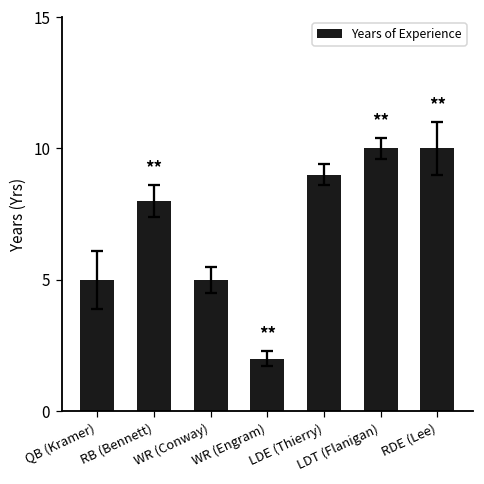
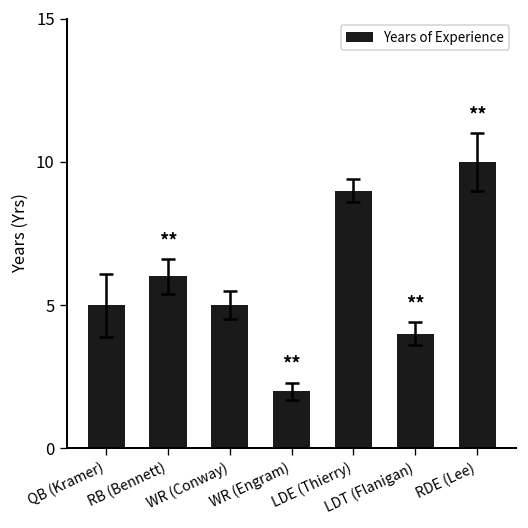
Years of Experience, RB (Bennett): 8 -> 6
Years of Experience, LDT (Flanigan): 10 -> 4
